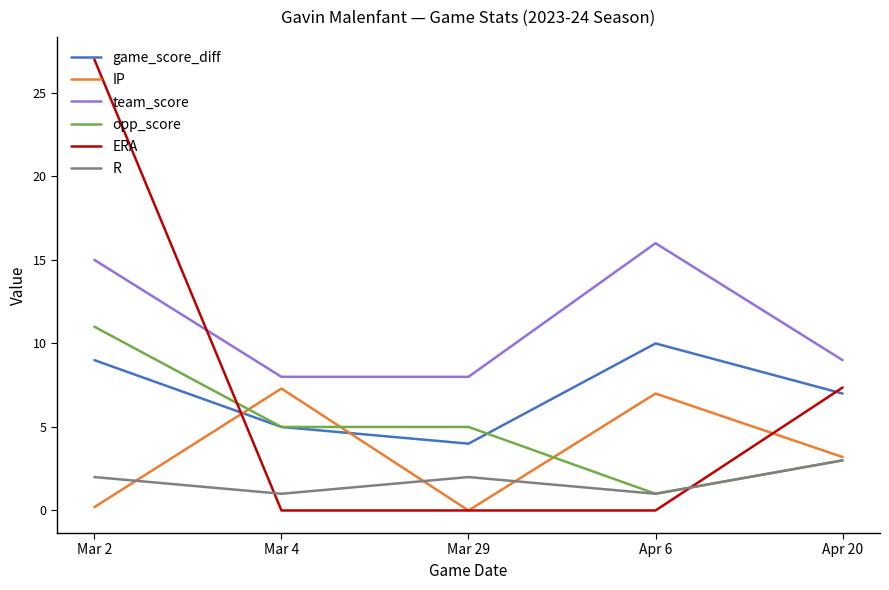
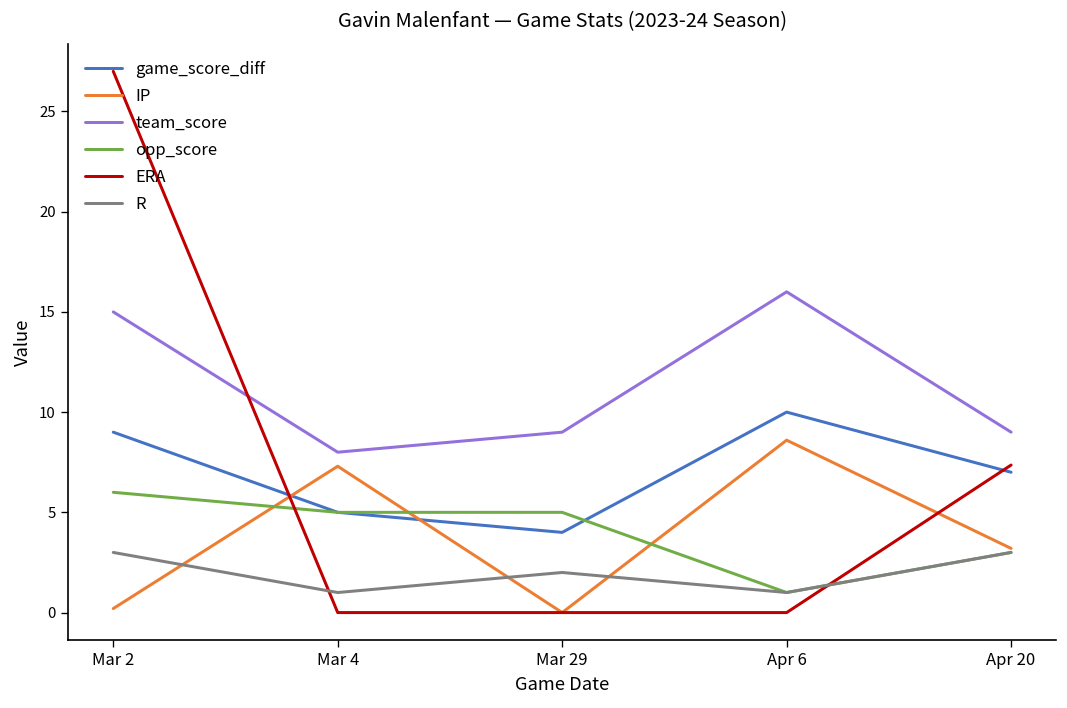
opp_score, Mar 2: 11 -> 6
R, Mar 2: 2 -> 3
team_score, Mar 29: 8 -> 9
IP, Apr 6: 7.0 -> 8.6
